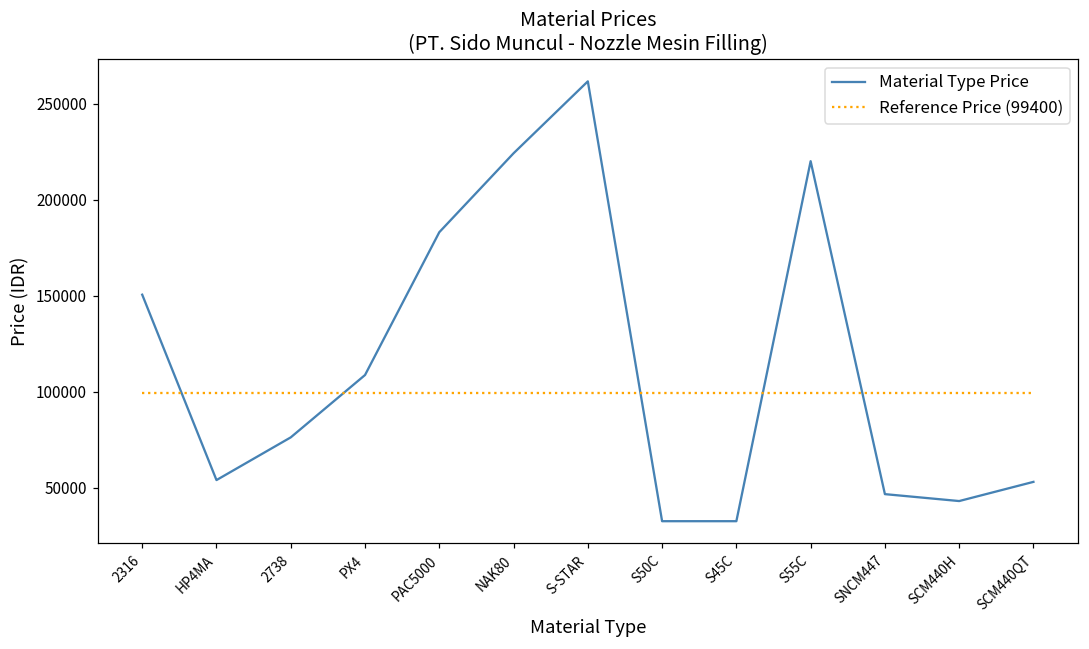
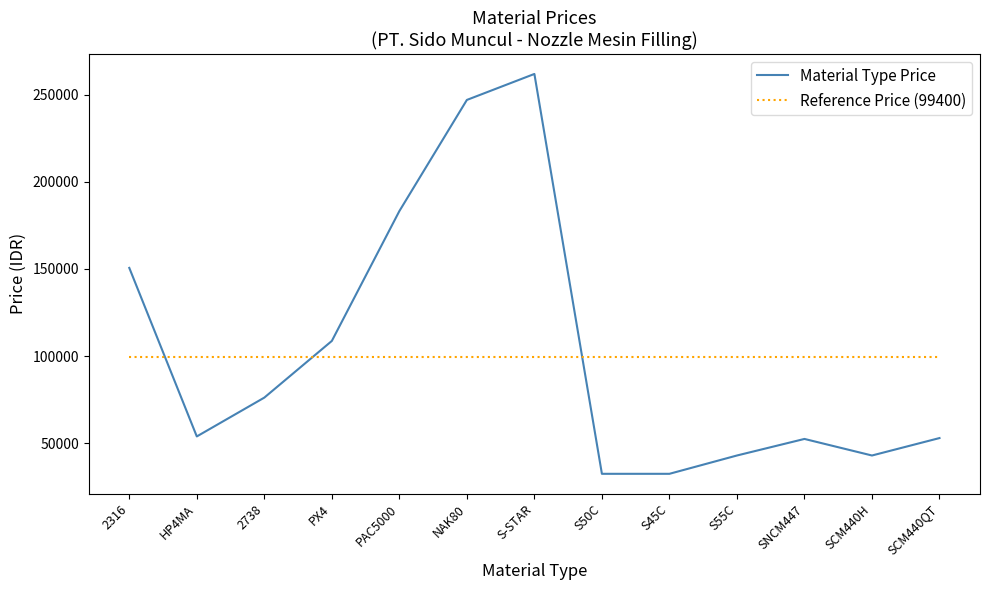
Material Type Price, NAK80: 224000 -> 247000
Material Type Price, S55C: 220000 -> 43000
Material Type Price, SNCM447: 47000 -> 53000
